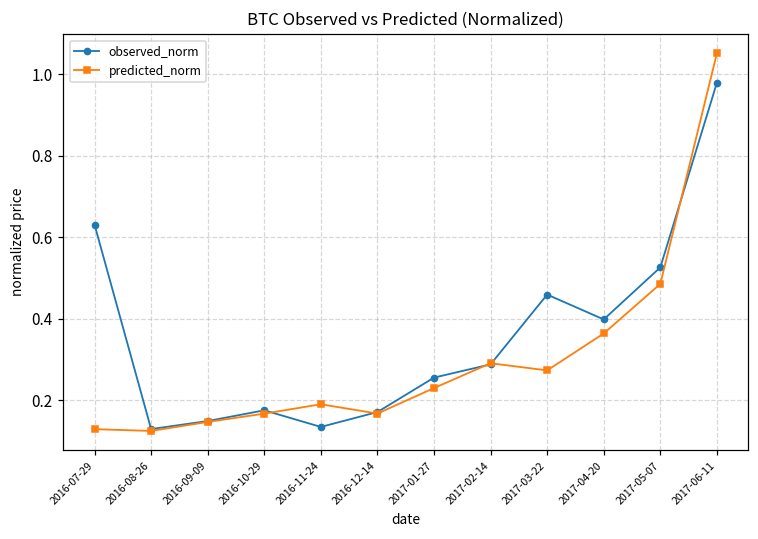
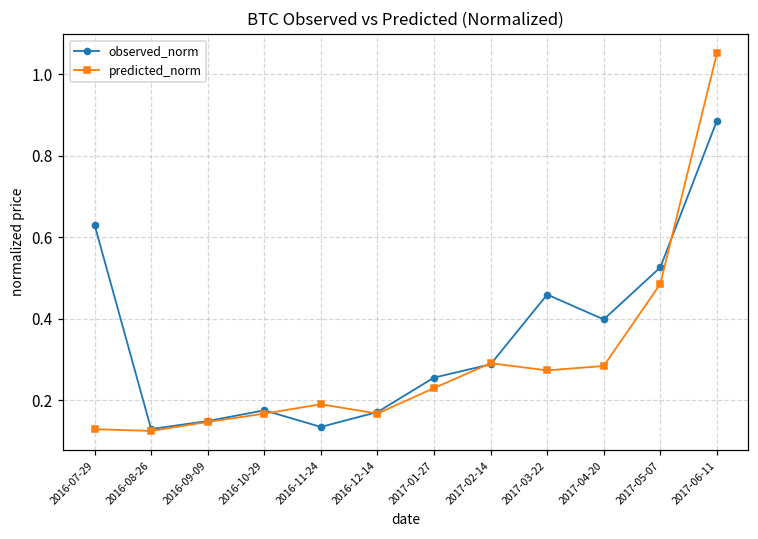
predicted_norm, 2017-04-20: 0.36 -> 0.28
observed_norm, 2017-06-11: 0.98 -> 0.89
